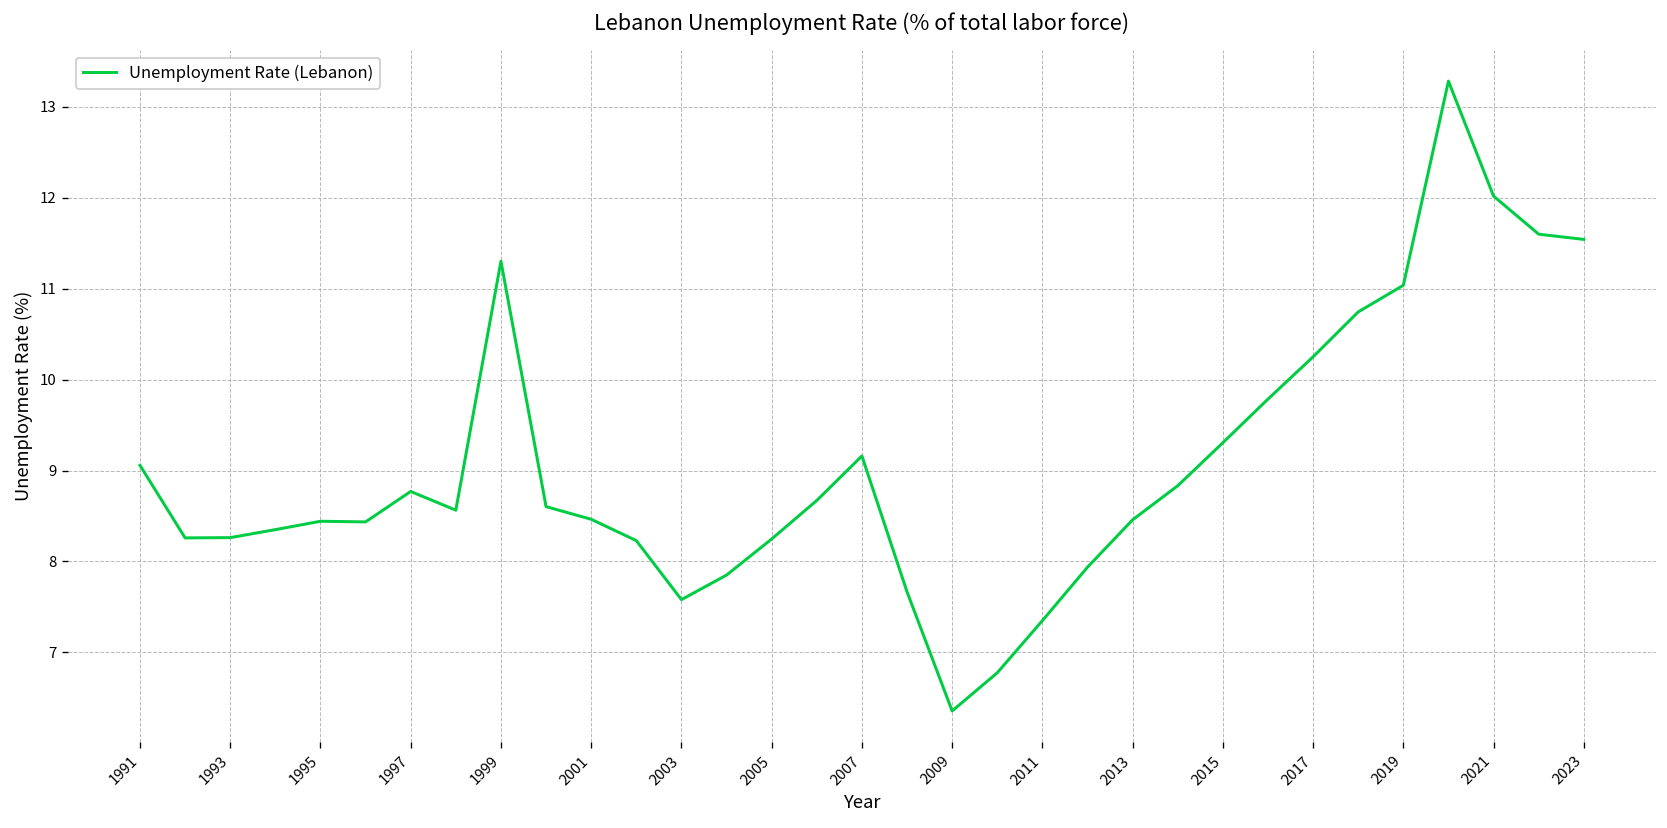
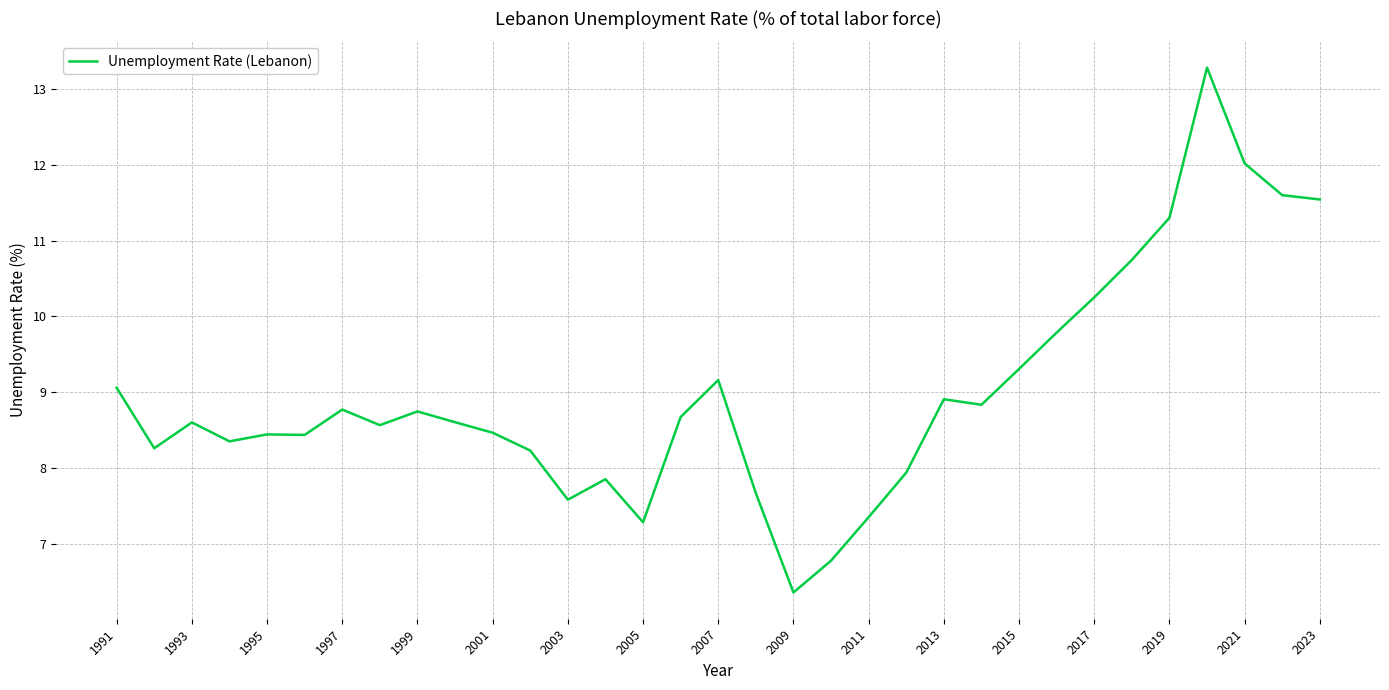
1993: 8.3 -> 8.6
1999: 11.3 -> 8.7
2005: 8.2 -> 7.3
2013: 8.5 -> 8.9
2019: 11.0 -> 11.3
